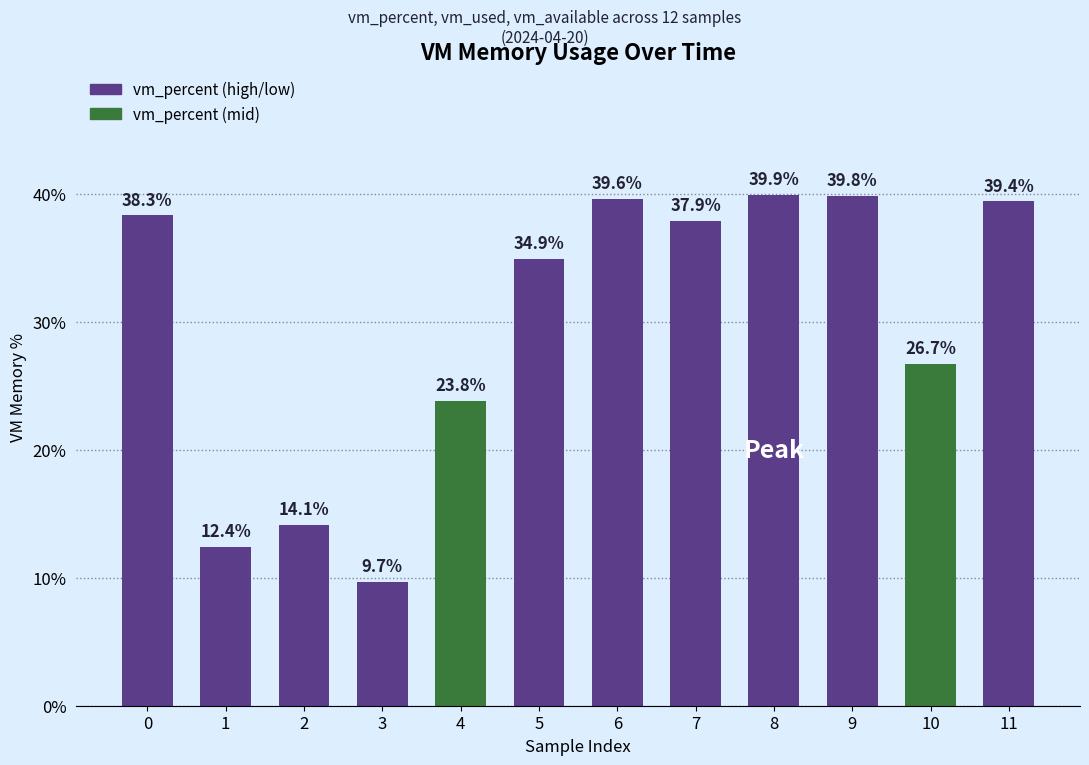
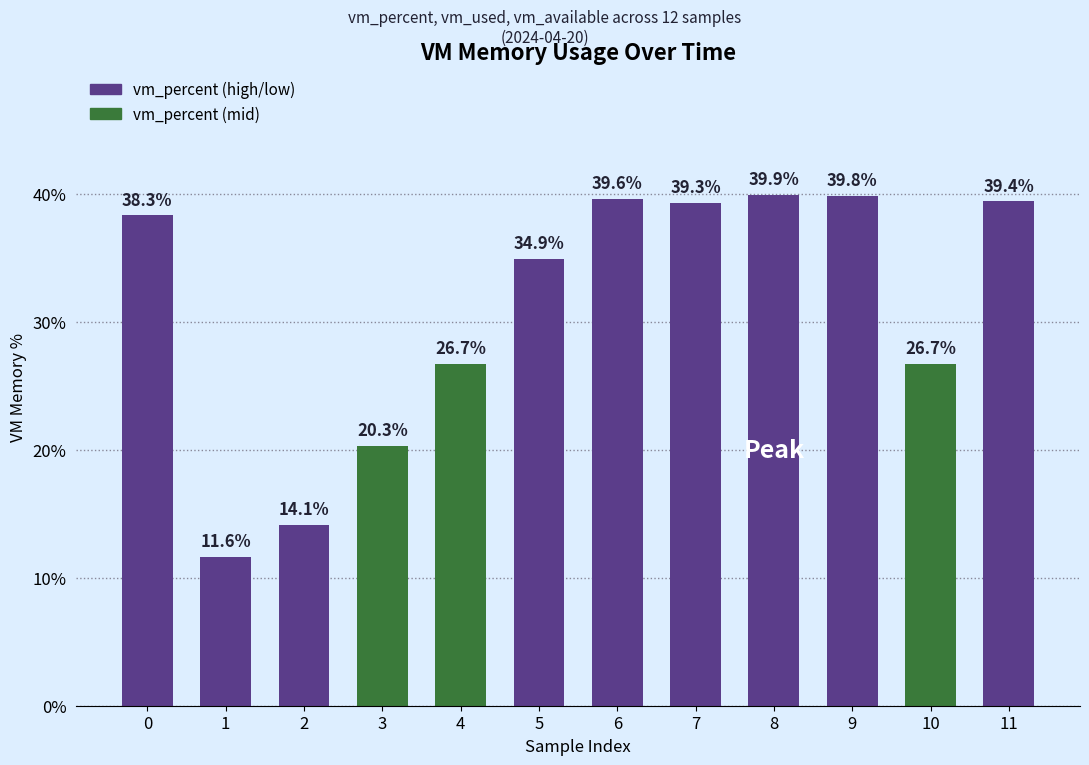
1: 12.4% -> 11.6%
3: 9.7% -> 20.3%
4: 23.8% -> 26.7%
7: 37.9% -> 39.3%
